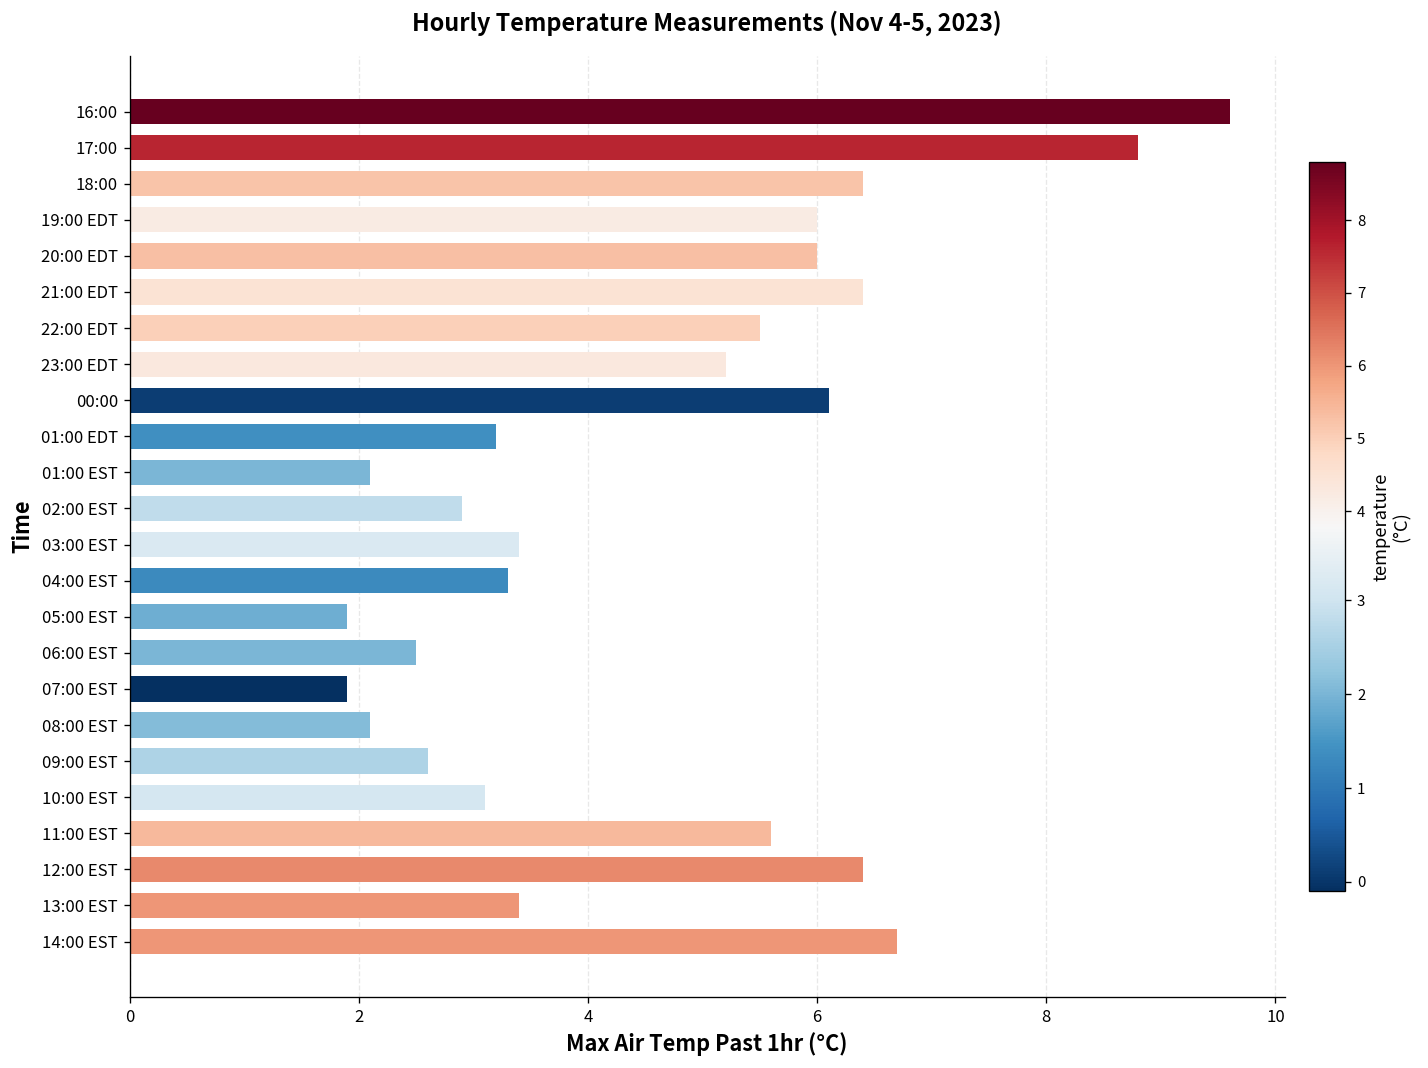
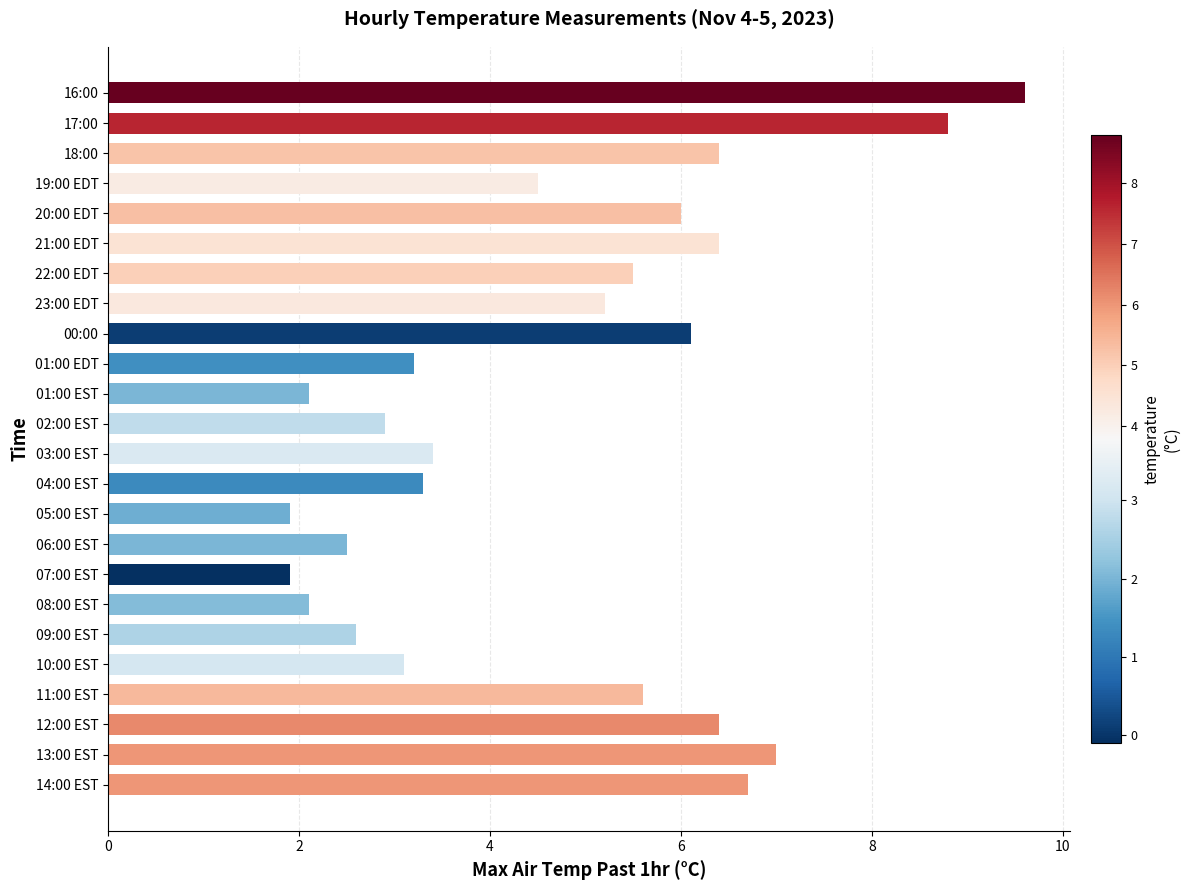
19:00 EDT: 6.0 -> 4.5
13:00 EST: 3.4 -> 7.0
